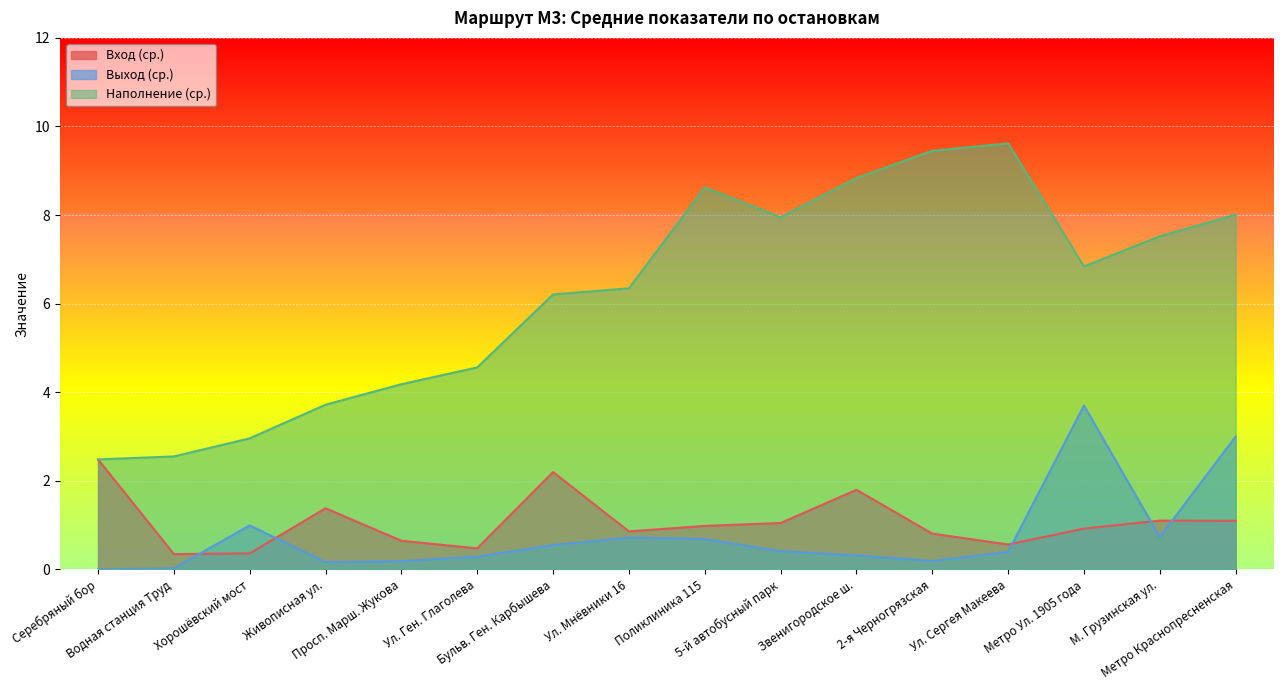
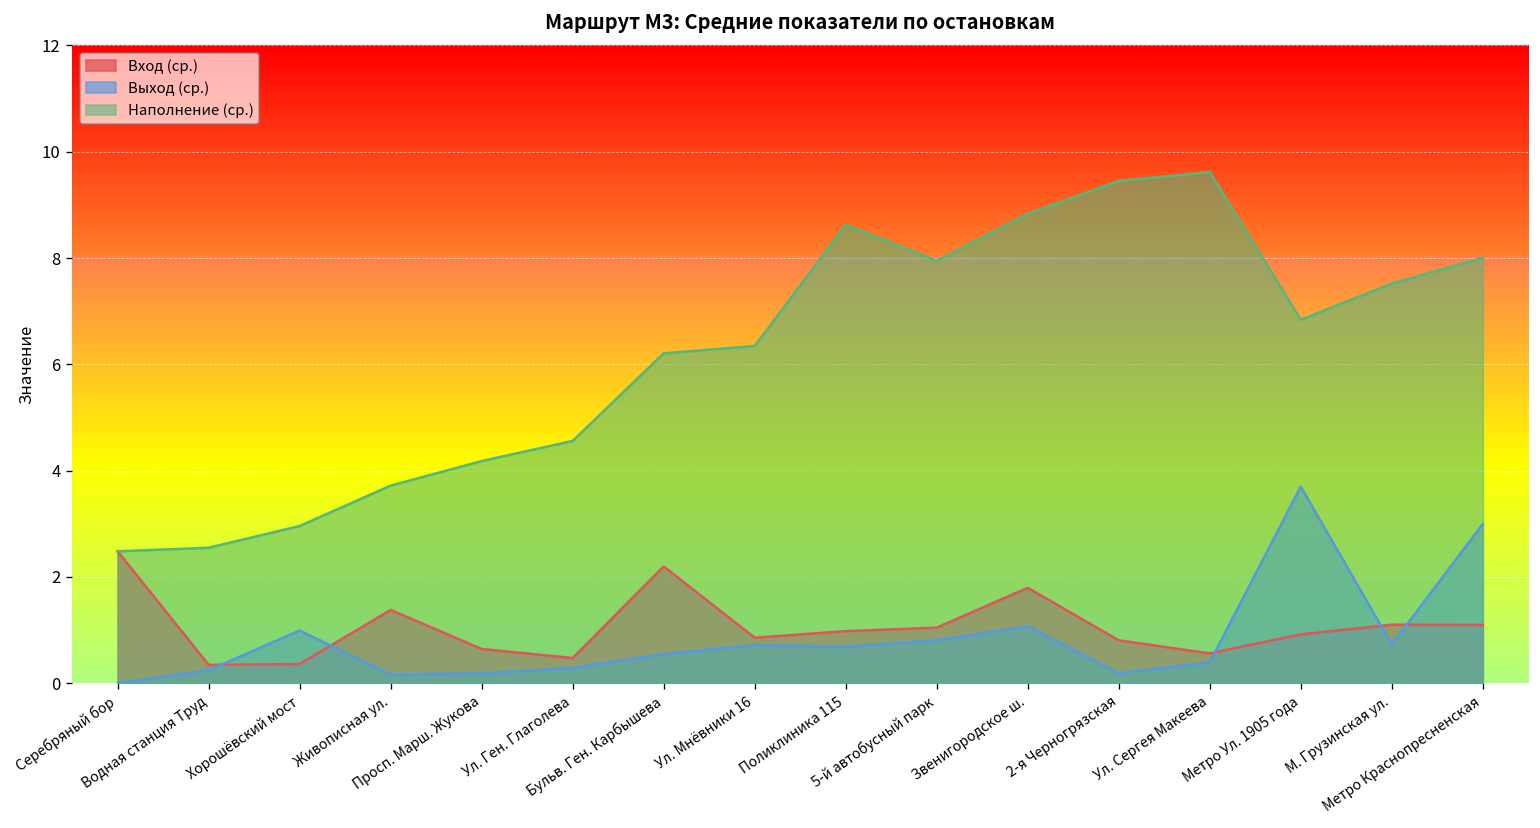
Выход (ср.), Водная станция Труд: 0.0 -> 0.2
Выход (ср.), 5-й автобусный парк: 0.4 -> 0.8
Выход (ср.), Звенигородское ш.: 0.3 -> 1.1
